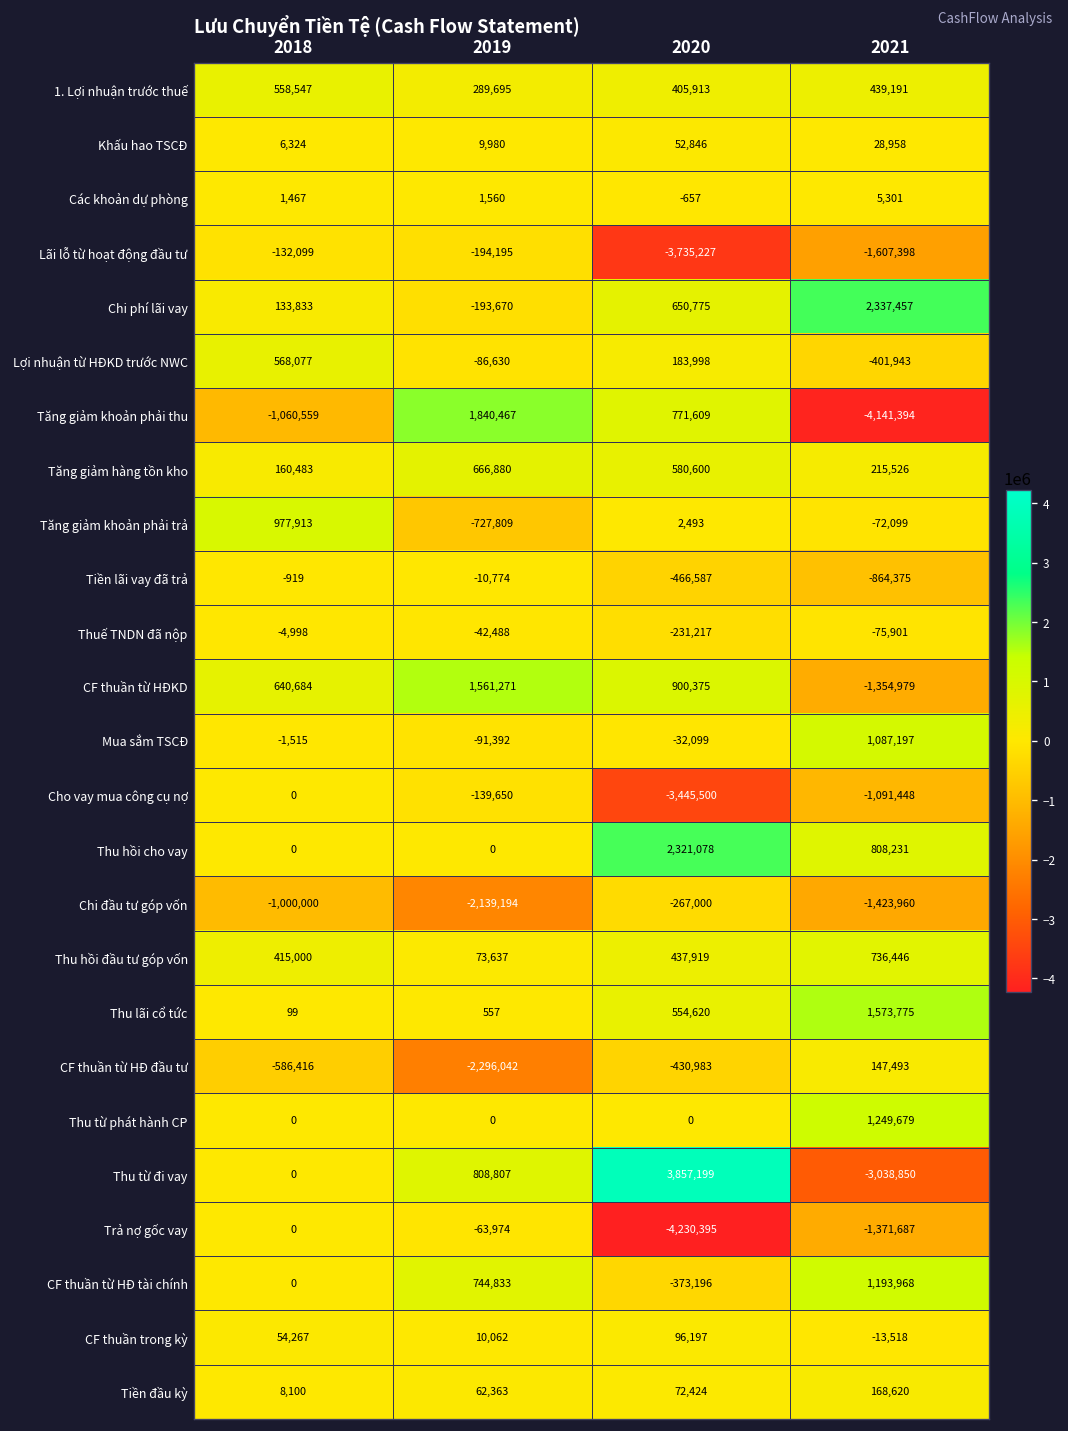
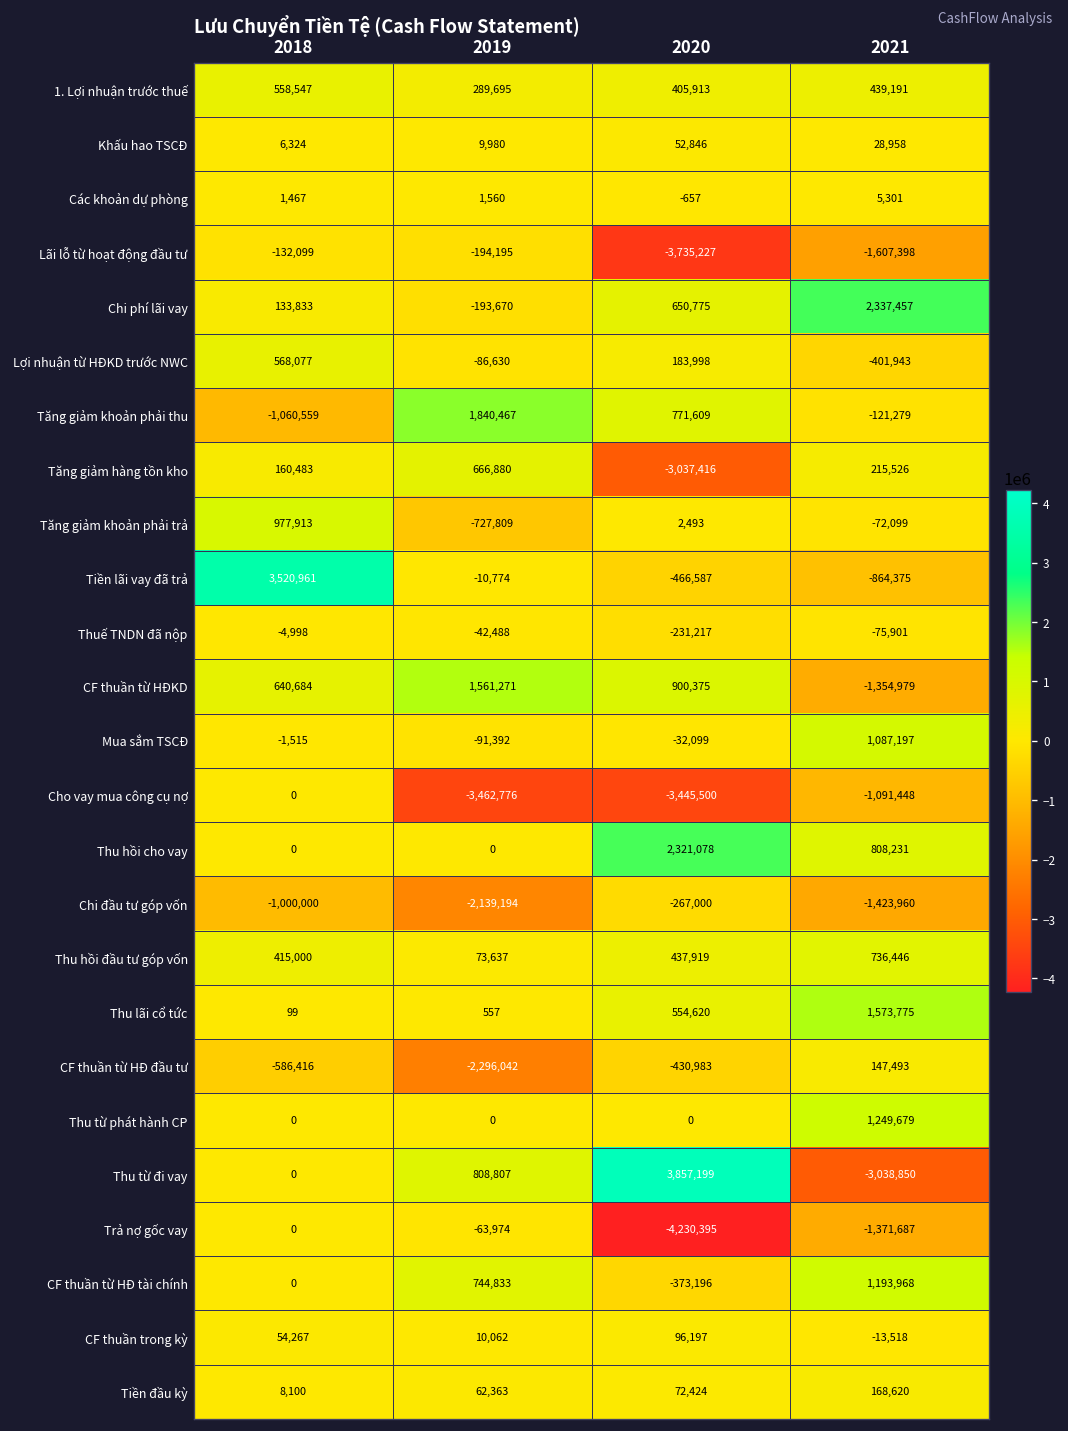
Tăng giảm khoản phải thu, 2021: -4,141,394 -> -121,279
Tăng giảm hàng tồn kho, 2020: 580,600 -> -3,037,416
Tiền lãi vay đã trả, 2018: -919 -> 3,520,961
Cho vay mua công cụ nợ, 2019: -139,650 -> -3,462,776
